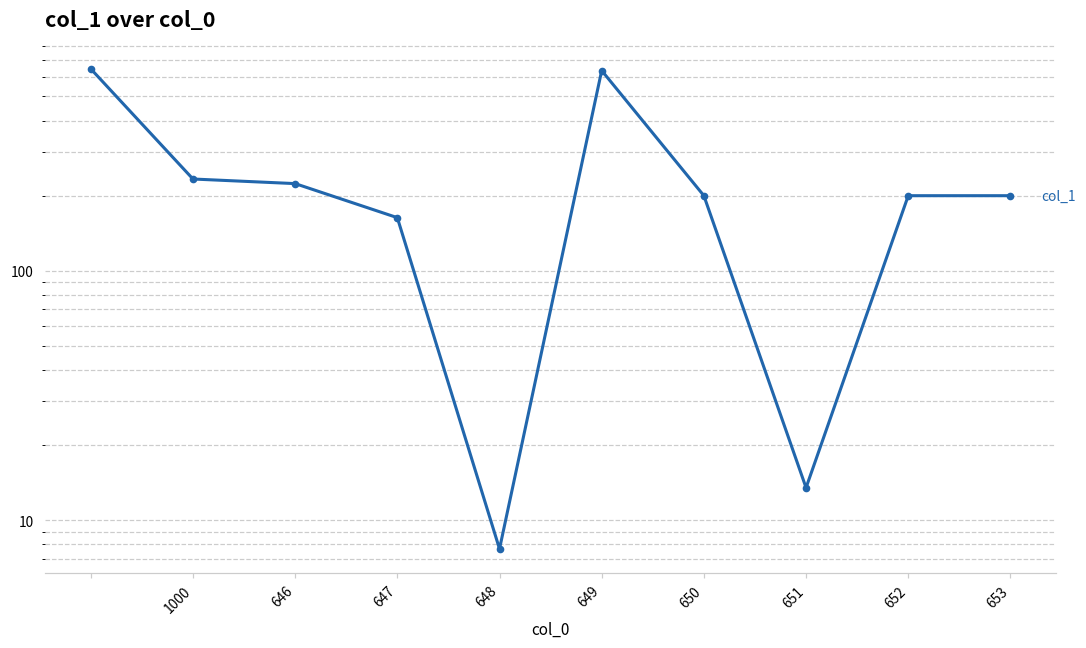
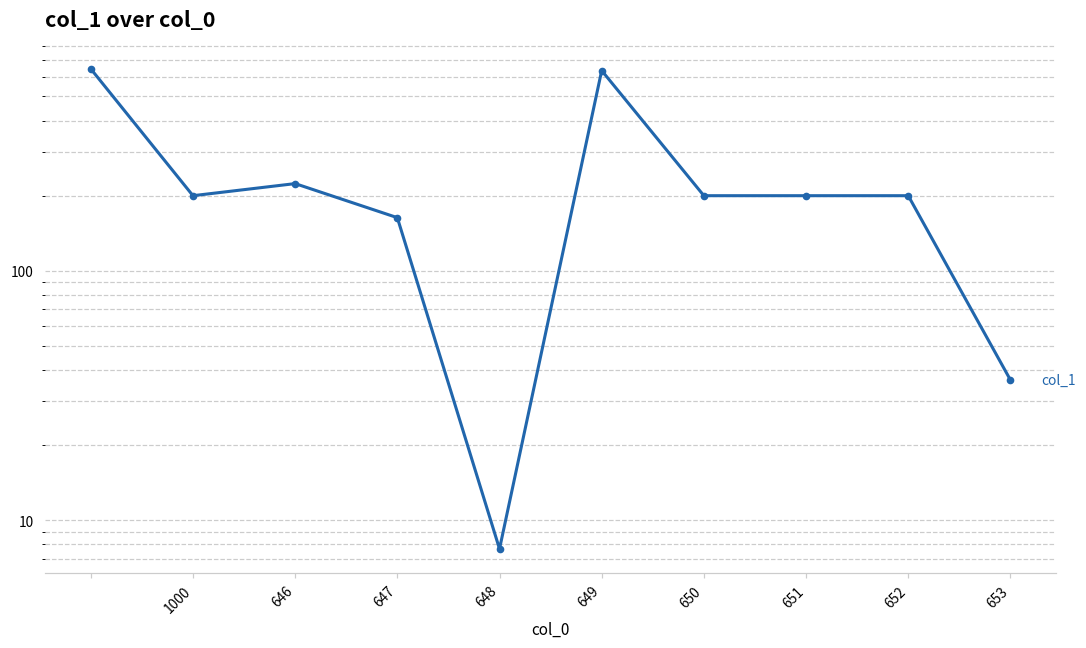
1000: 230 -> 200
651: 14 -> 200
653: 200 -> 37
